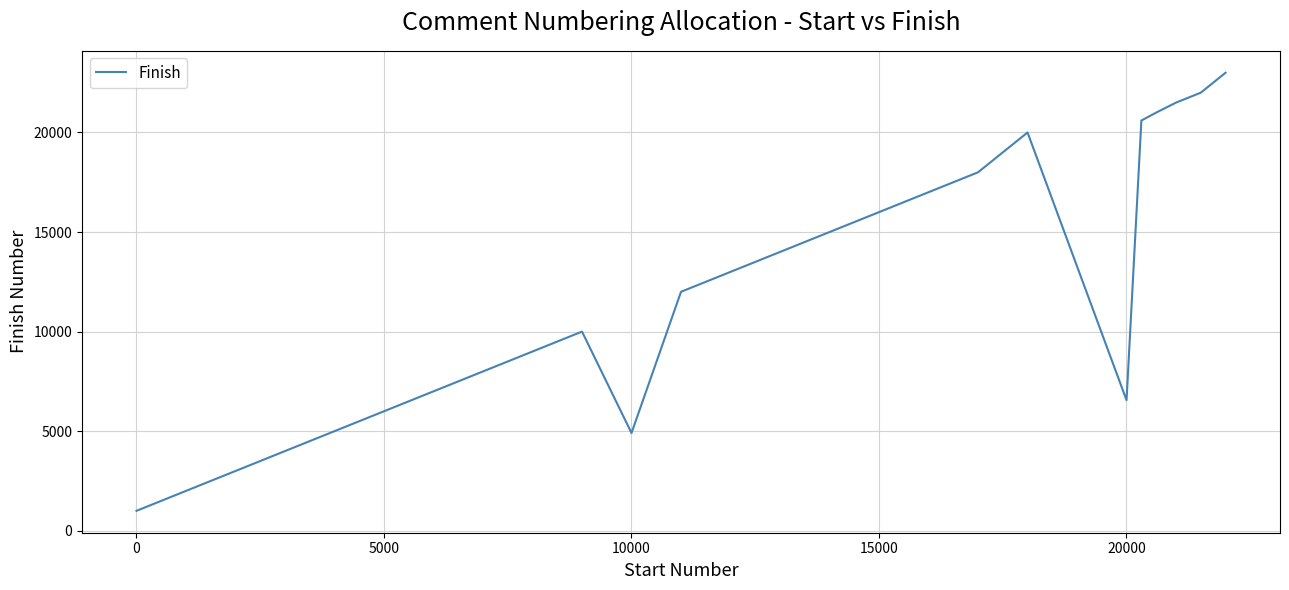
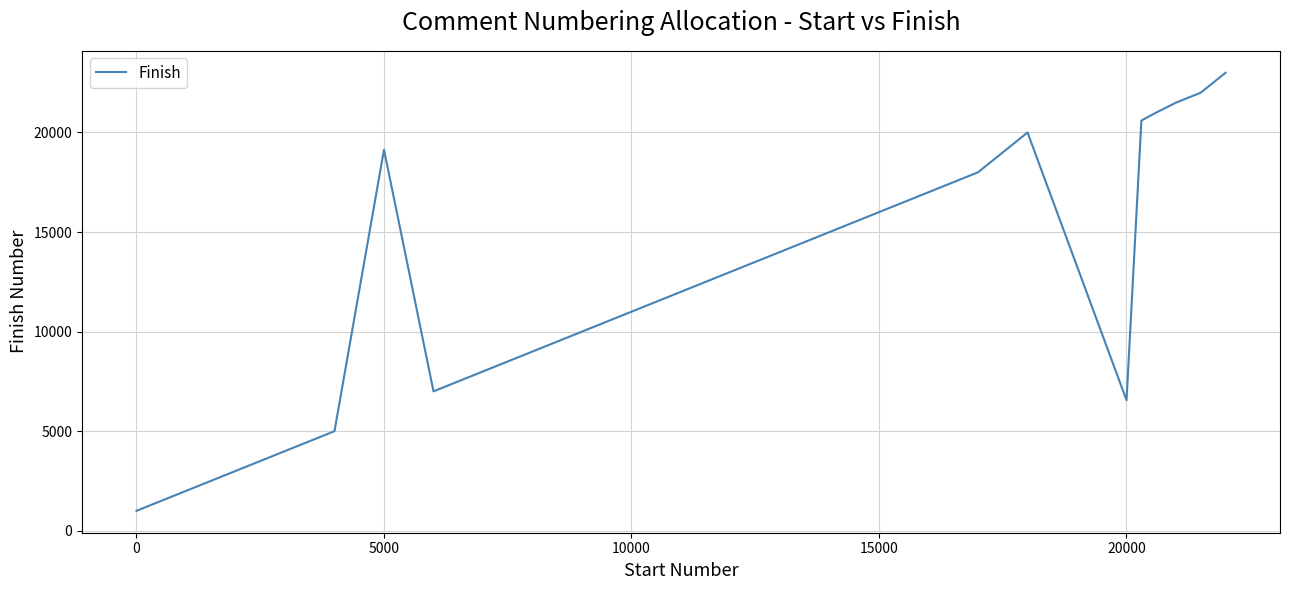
5000: 6000 -> 19100
10000: 4900 -> 11000
